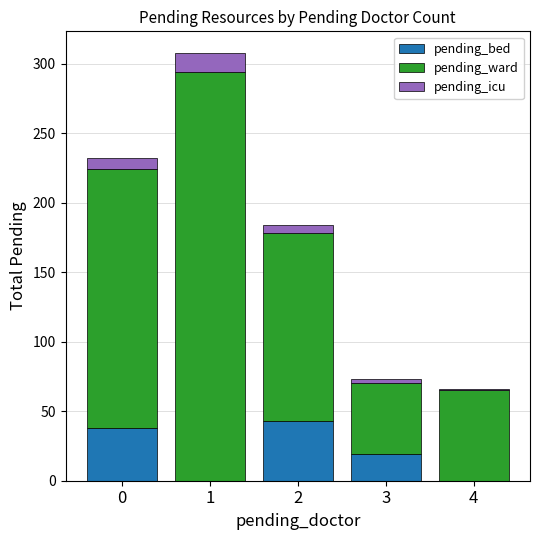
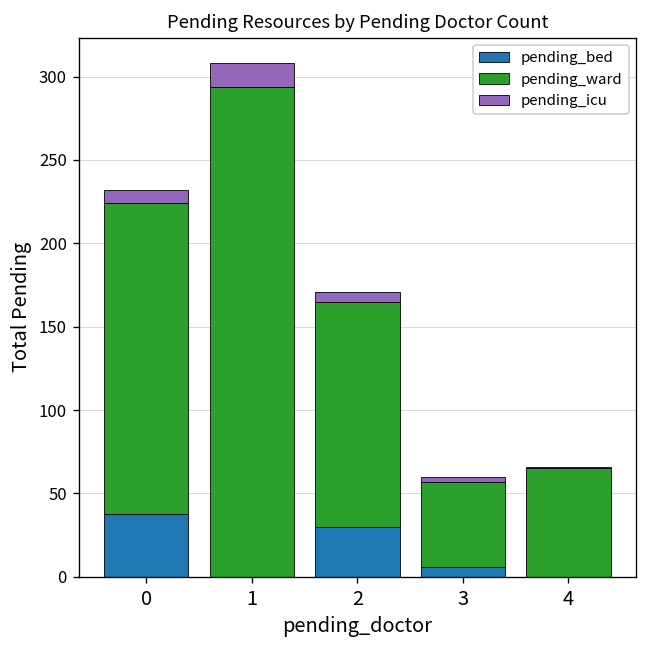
pending_bed, 2: 43 -> 30
pending_bed, 3: 19 -> 6
